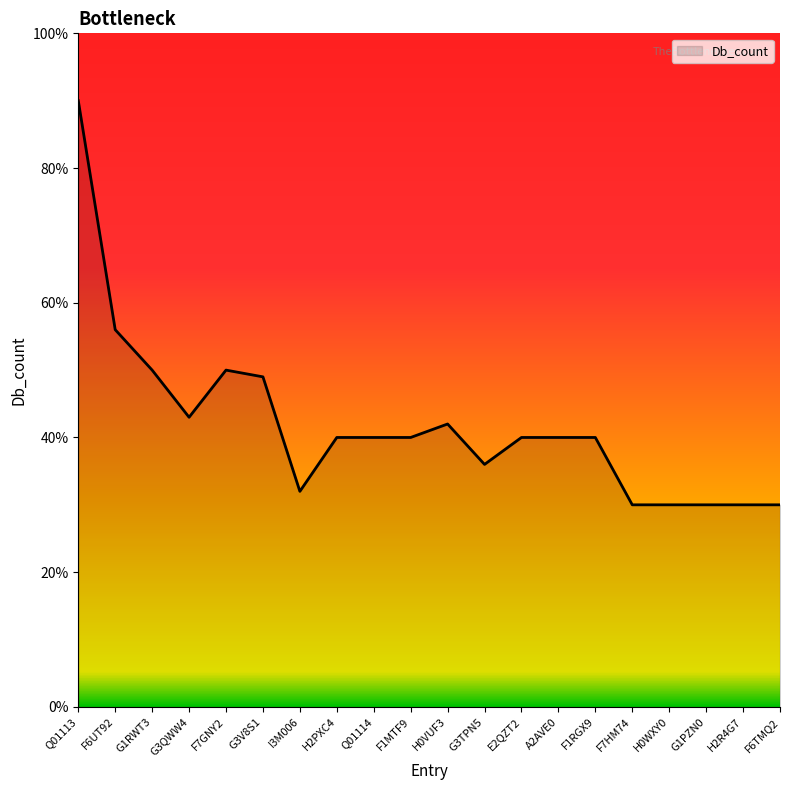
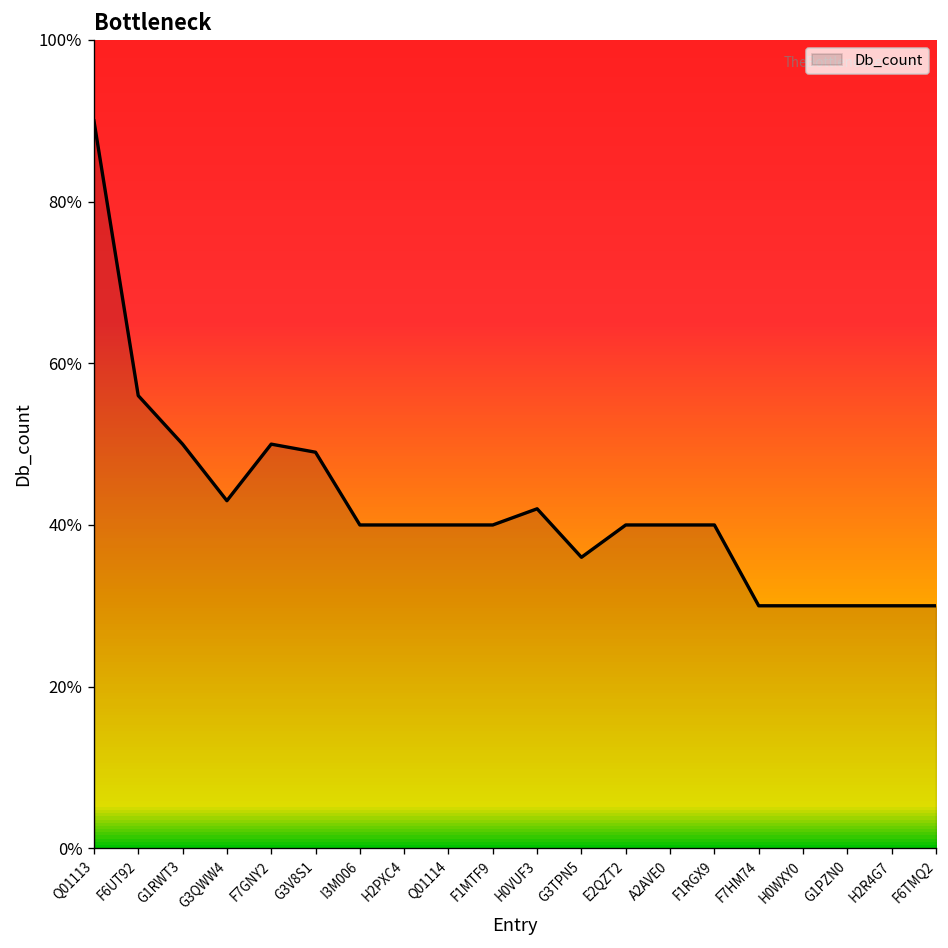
I3M006: 32% -> 40%
